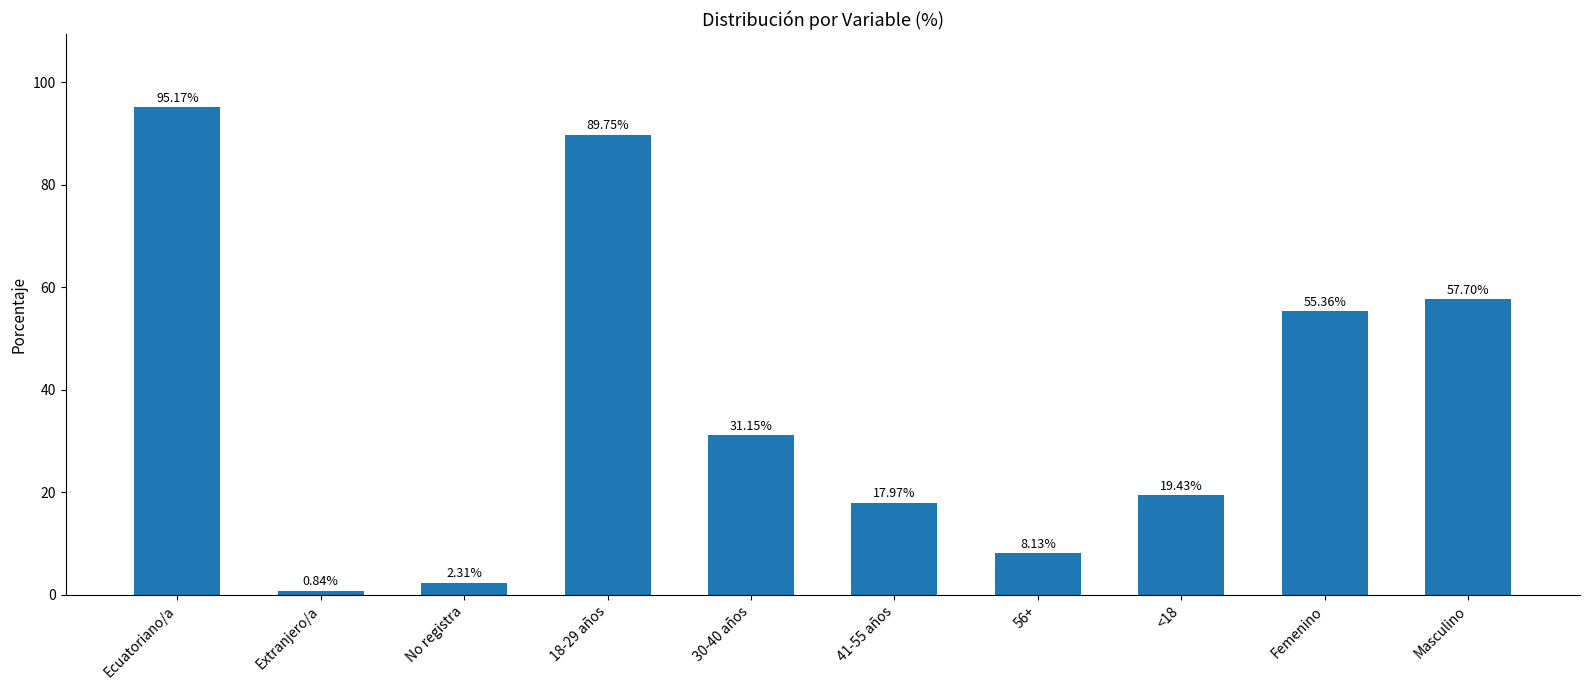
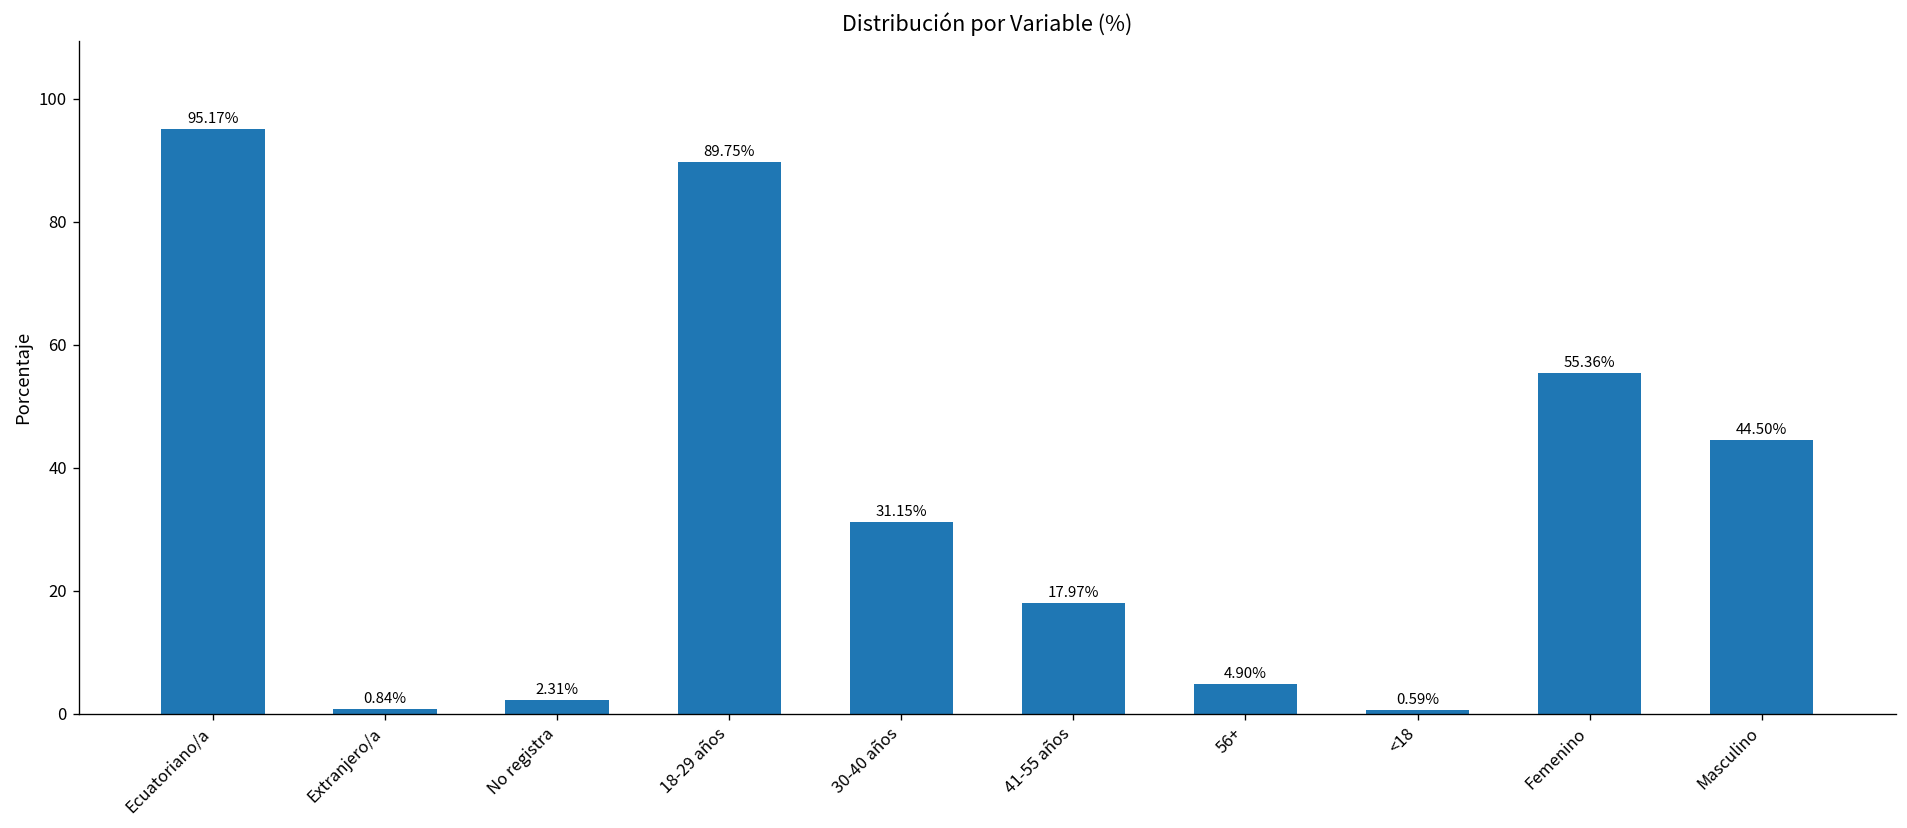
56+: 8.13% -> 4.90%
<18: 19.43% -> 0.59%
Masculino: 57.70% -> 44.50%
